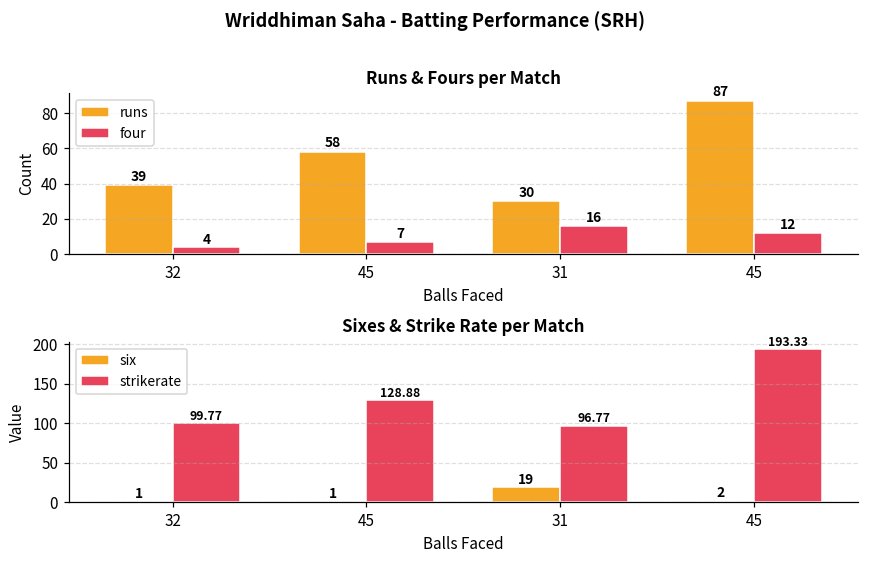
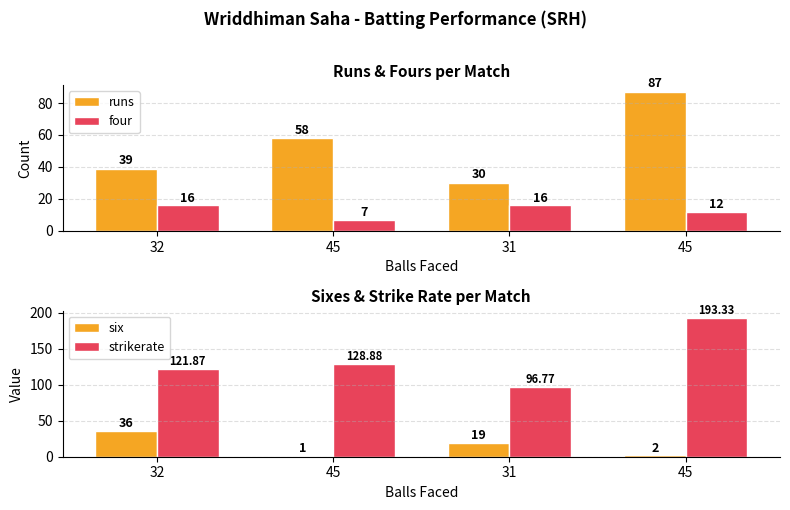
Runs & Fours per Match, four, 32: 4 -> 16
Sixes & Strike Rate per Match, six, 32: 1 -> 36
Sixes & Strike Rate per Match, strikerate, 32: 99.77 -> 121.87
